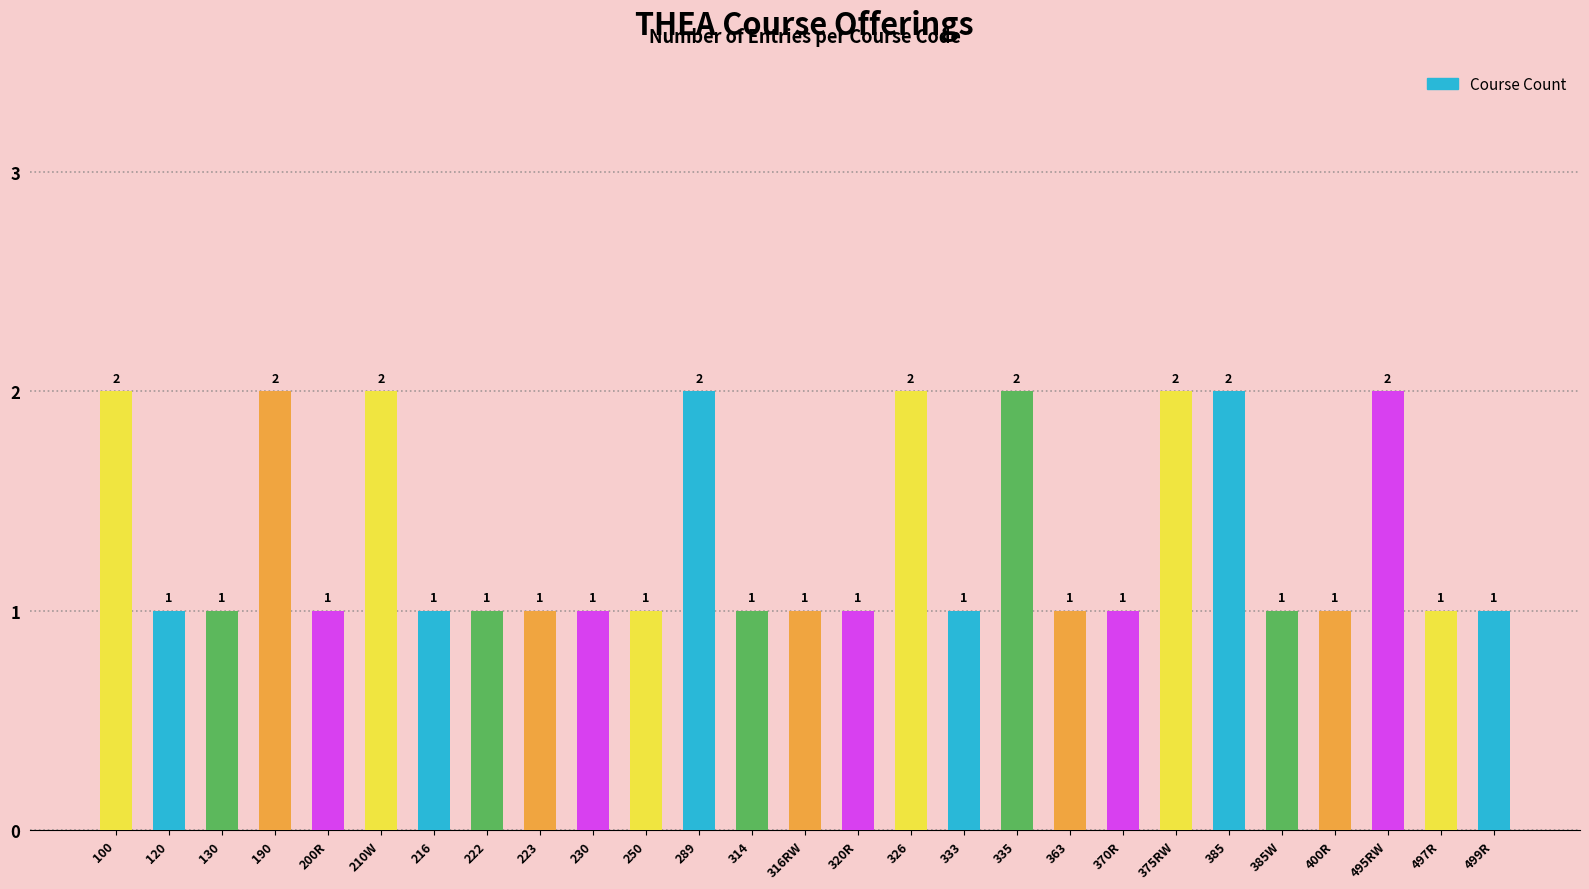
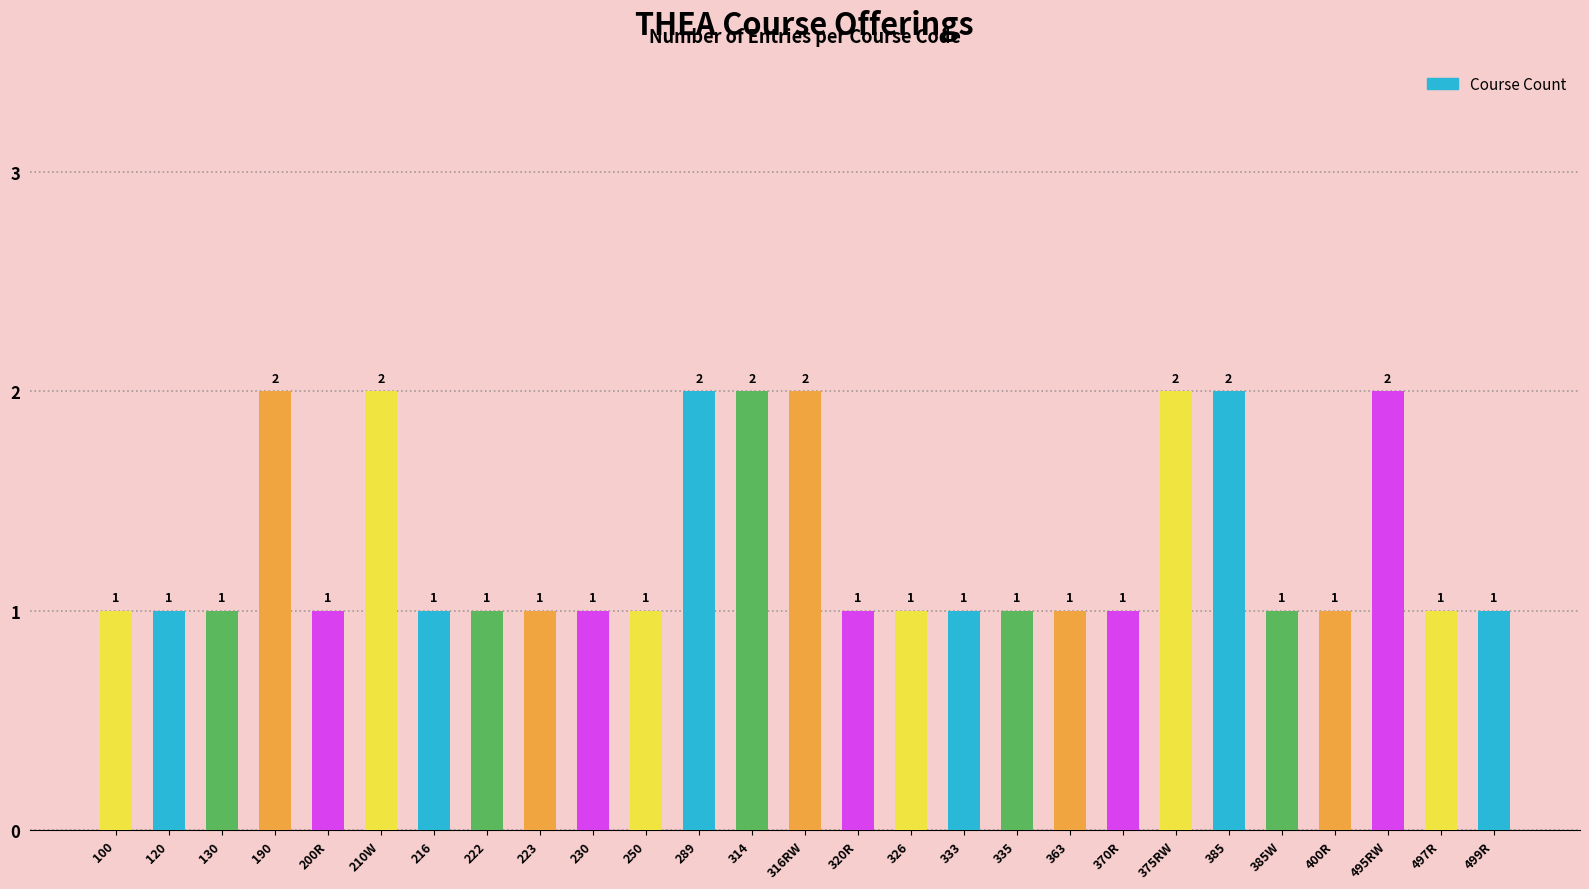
100: 2 -> 1
314: 1 -> 2
316RW: 1 -> 2
326: 2 -> 1
335: 2 -> 1
